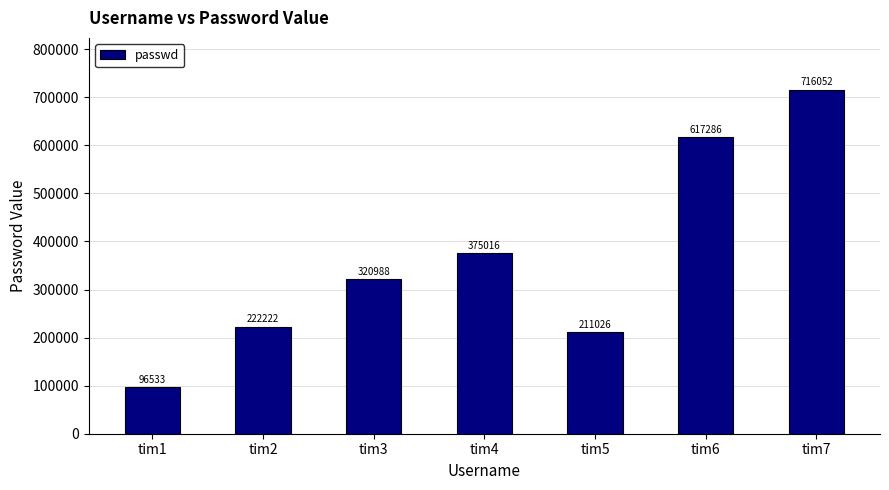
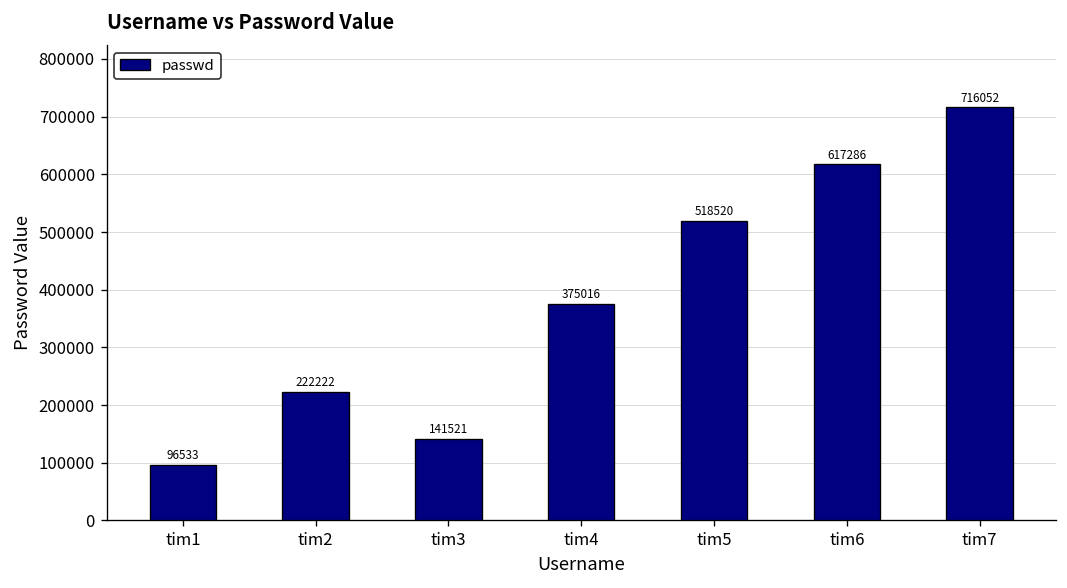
tim3: 320988 -> 141521
tim5: 211026 -> 518520
